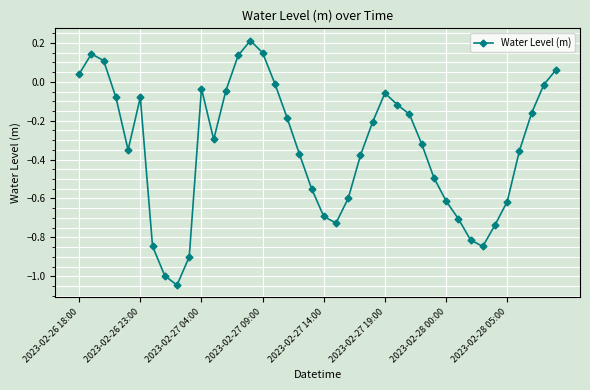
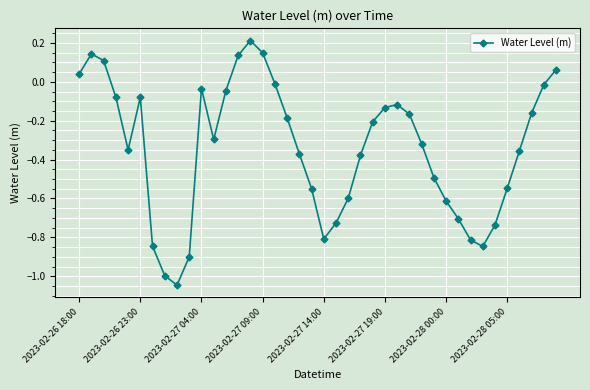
2023-02-27 14:00: -0.69 -> -0.81
2023-02-27 19:00: -0.06 -> -0.13
2023-02-28 05:00: -0.62 -> -0.55
